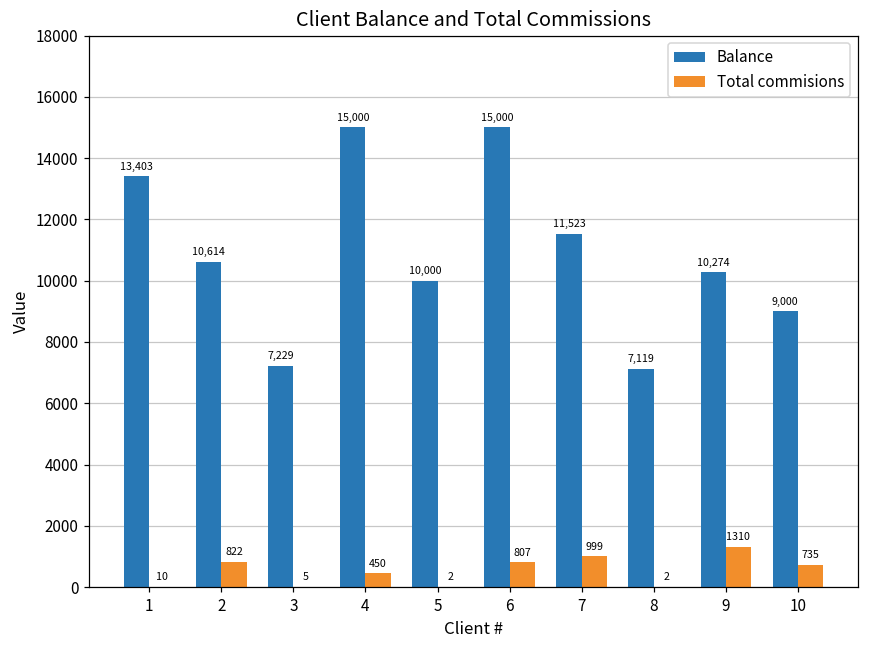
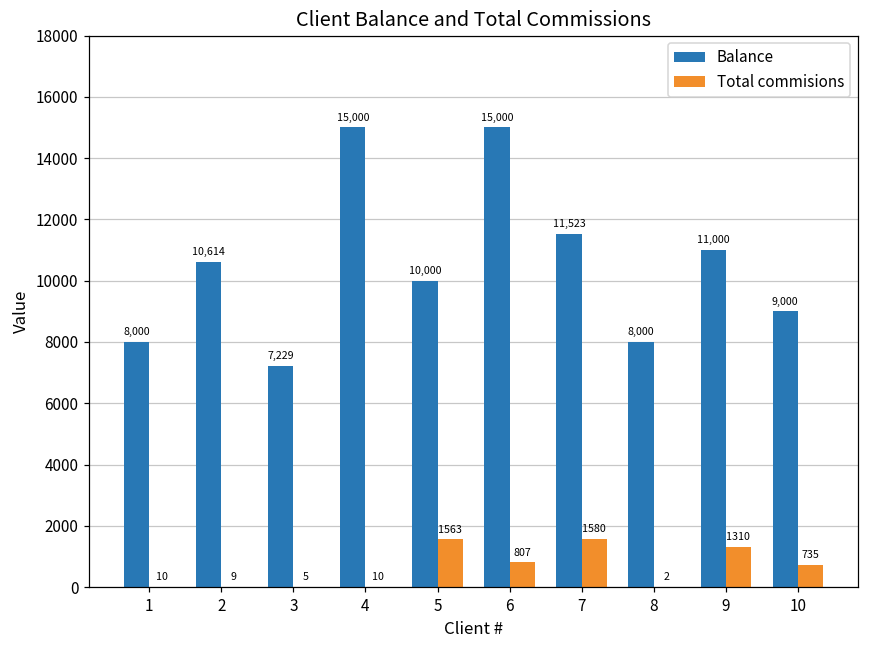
Balance, 1: 13,403 -> 8,000
Total commisions, 2: 822 -> 9
Total commisions, 4: 450 -> 10
Total commisions, 5: 2 -> 1563
Total commisions, 7: 999 -> 1580
Balance, 8: 7,119 -> 8,000
Balance, 9: 10,274 -> 11,000
